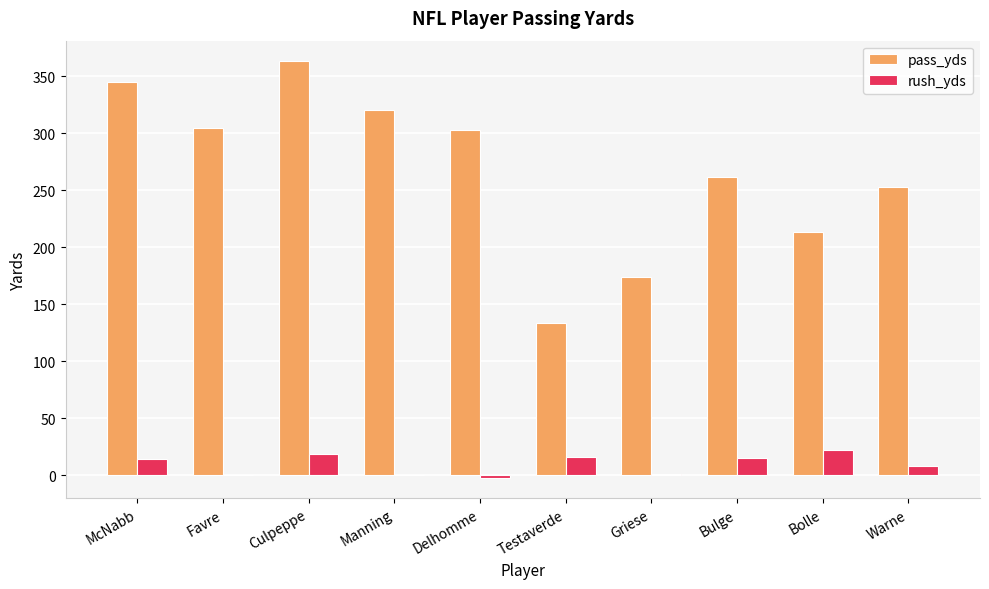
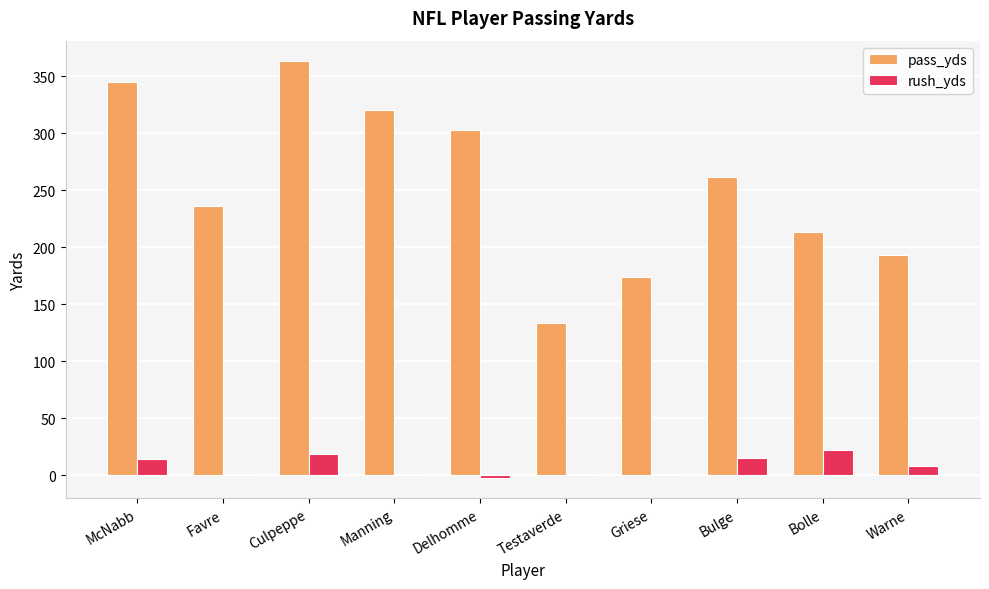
pass_yds, Favre: 305 -> 236
rush_yds, Testaverde: 16 -> 1
pass_yds, Warne: 253 -> 193
